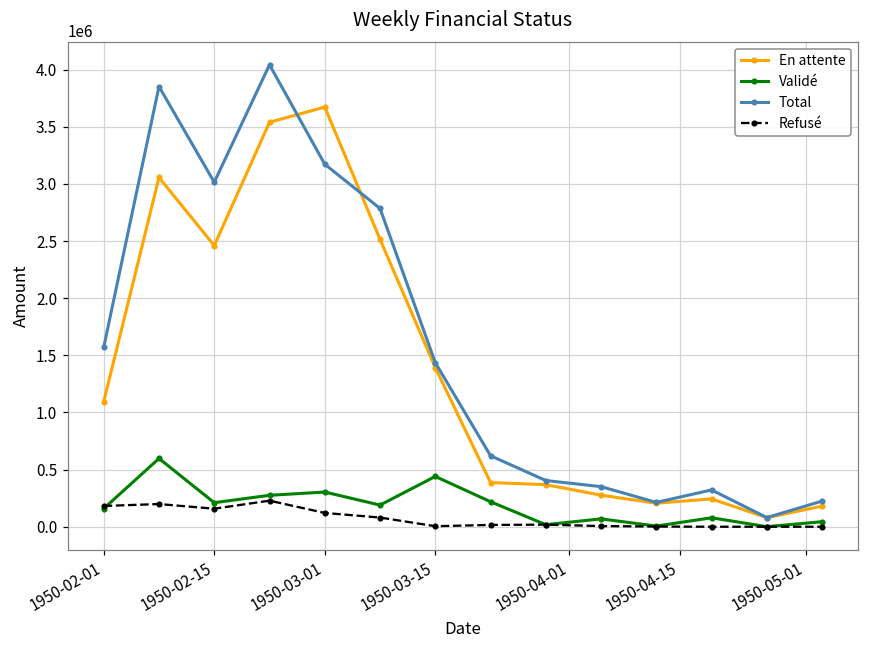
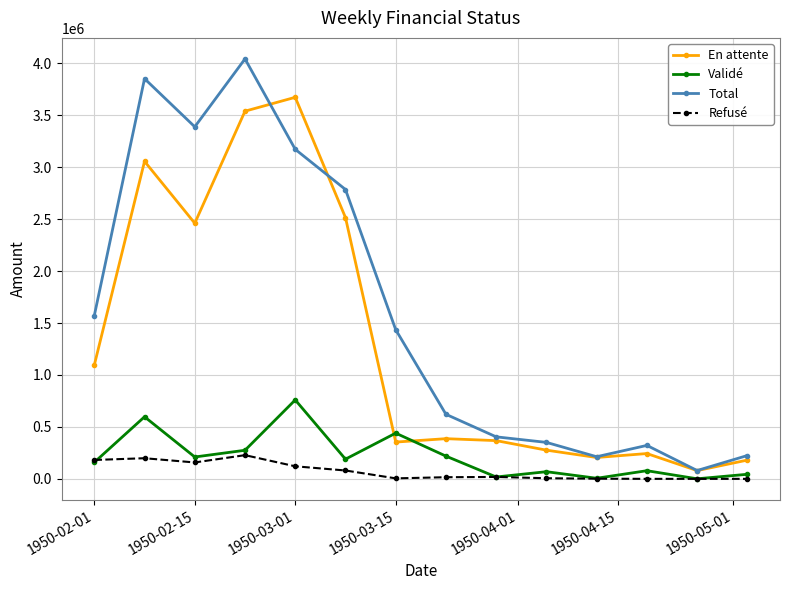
Total, 1950-02-15: 3010000 -> 3390000
Validé, 1950-03-01: 300000 -> 760000
En attente, 1950-03-15: 1390000 -> 350000
